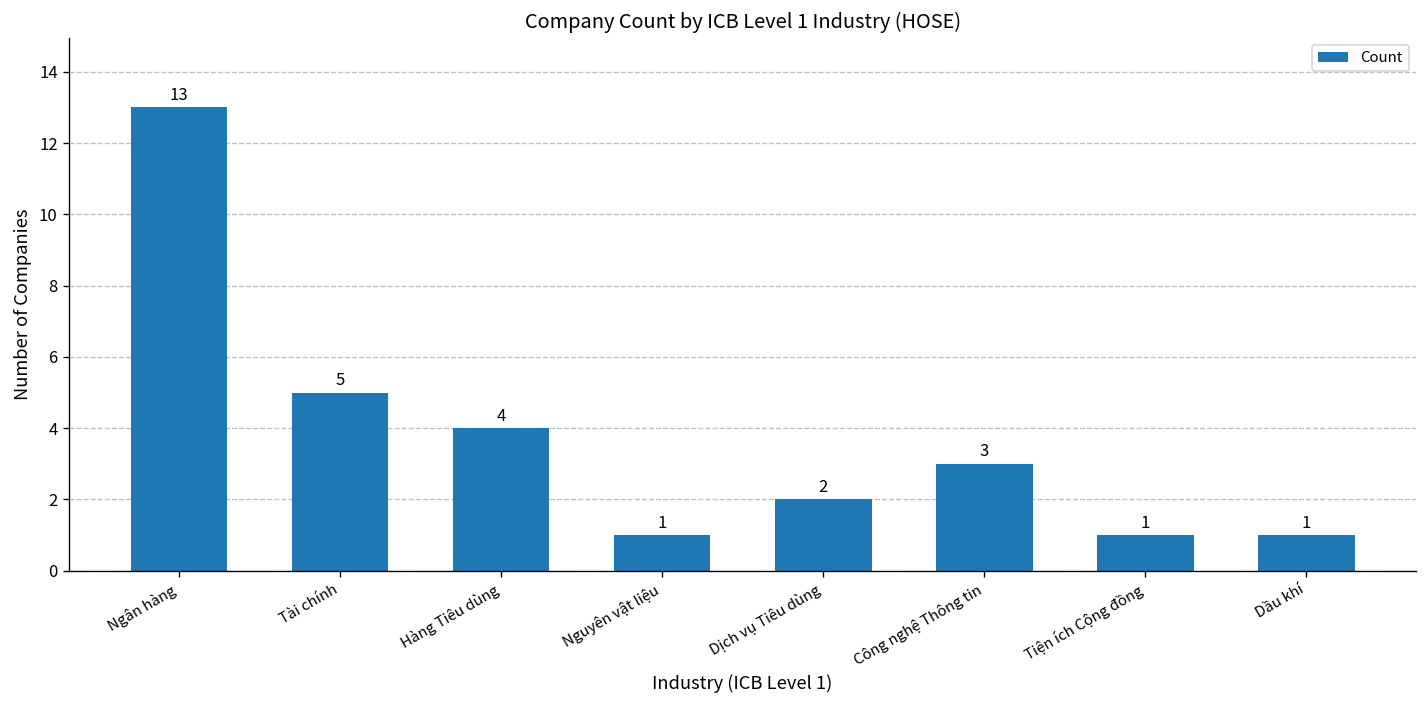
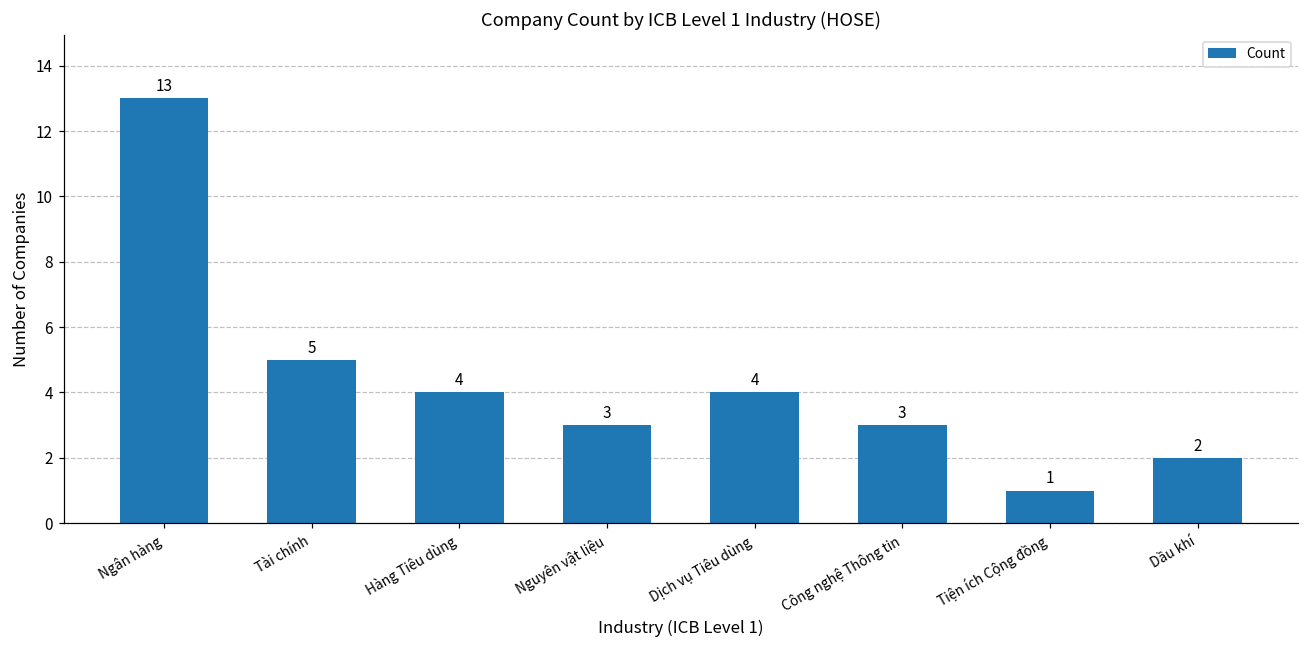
Nguyên vật liệu: 1 -> 3
Dịch vụ Tiêu dùng: 2 -> 4
Dầu khí: 1 -> 2
